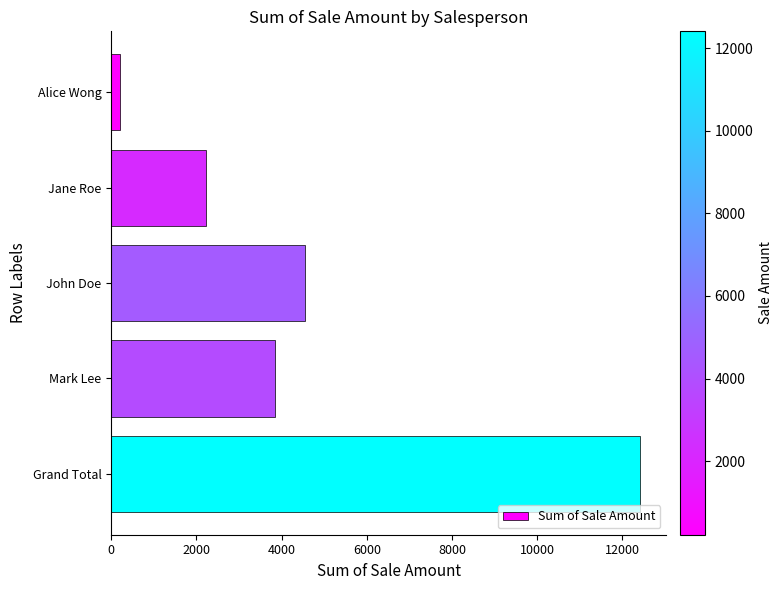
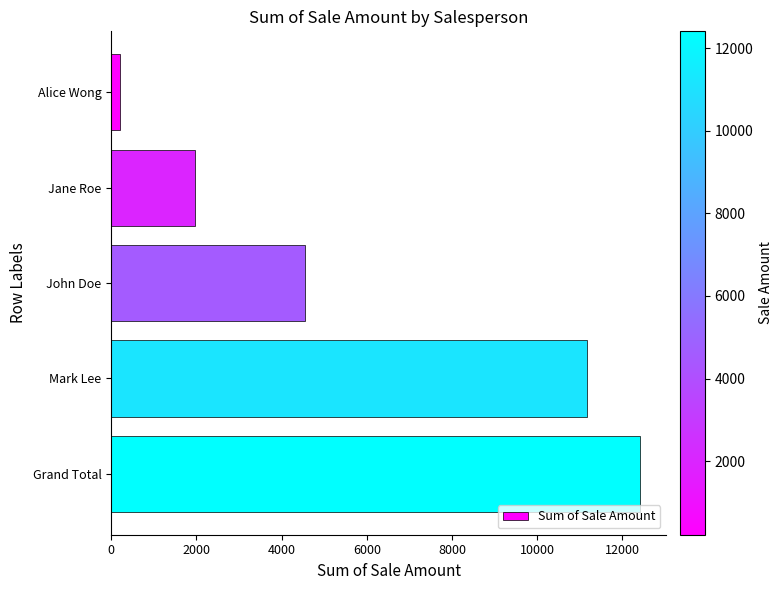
Jane Roe: 2200 -> 2000
Mark Lee: 3800 -> 11200
